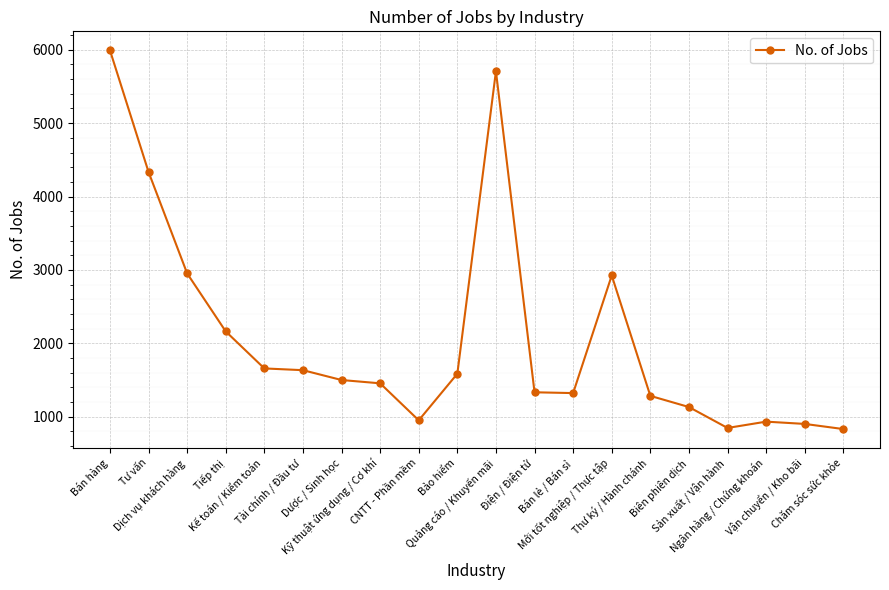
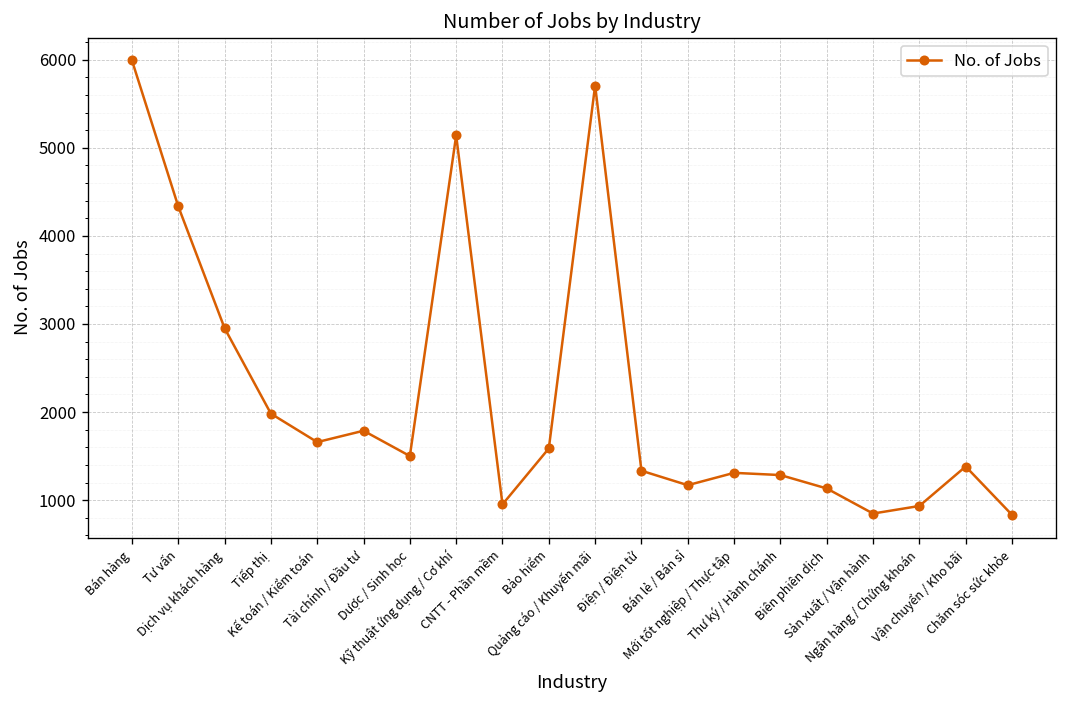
Tiếp thị: 2200 -> 2000
Tài chính / Đầu tư: 1600 -> 1800
Kỹ thuật ứng dụng / Cơ khí: 1500 -> 5100
Bán lẻ / Bán sỉ: 1300 -> 1200
Mới tốt nghiệp / Thực tập: 2900 -> 1300
Vận chuyển / Kho bãi: 900 -> 1400
